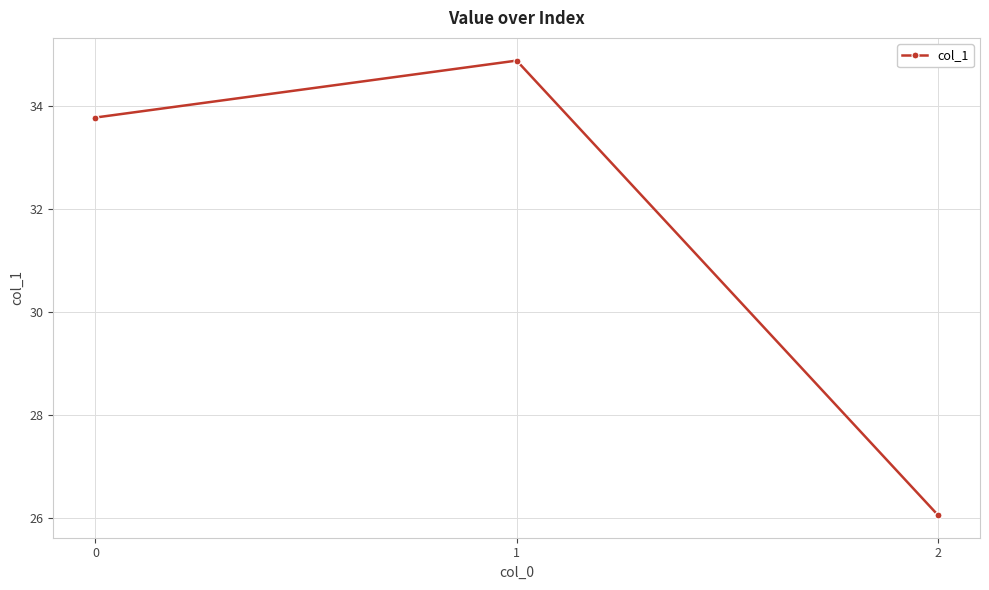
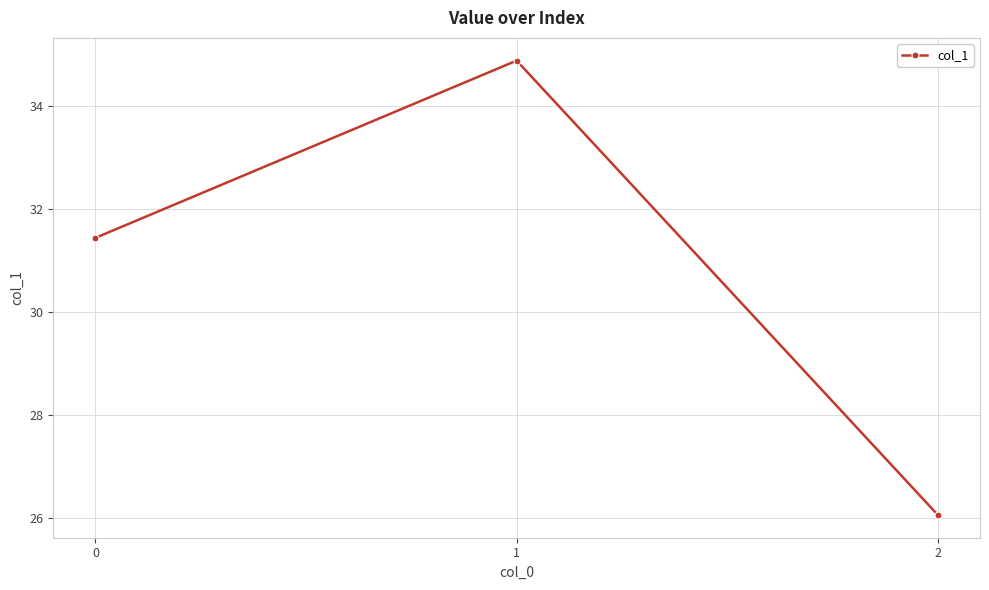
0: 33.8 -> 31.4
